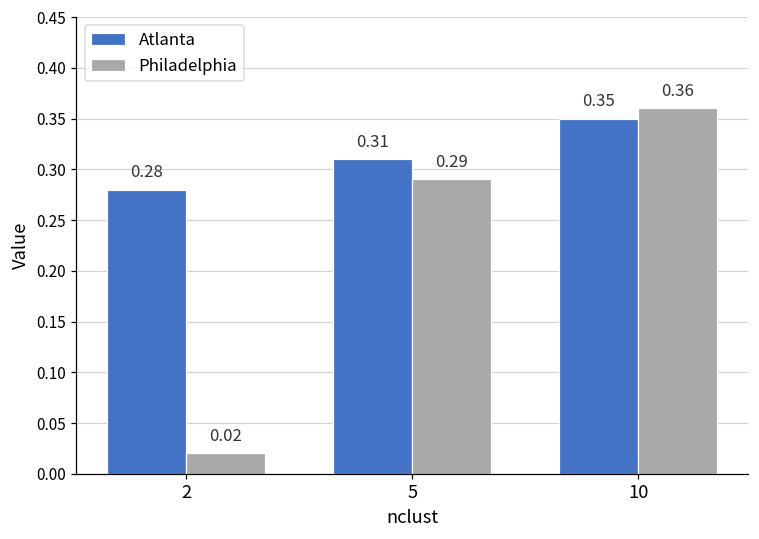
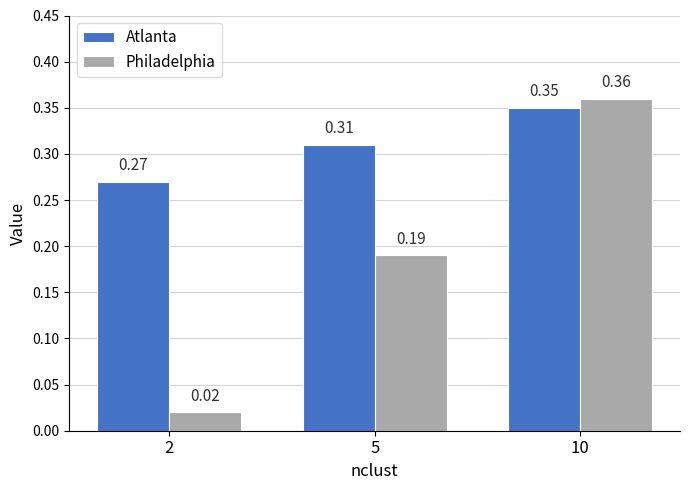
Atlanta, 2: 0.28 -> 0.27
Philadelphia, 5: 0.29 -> 0.19
